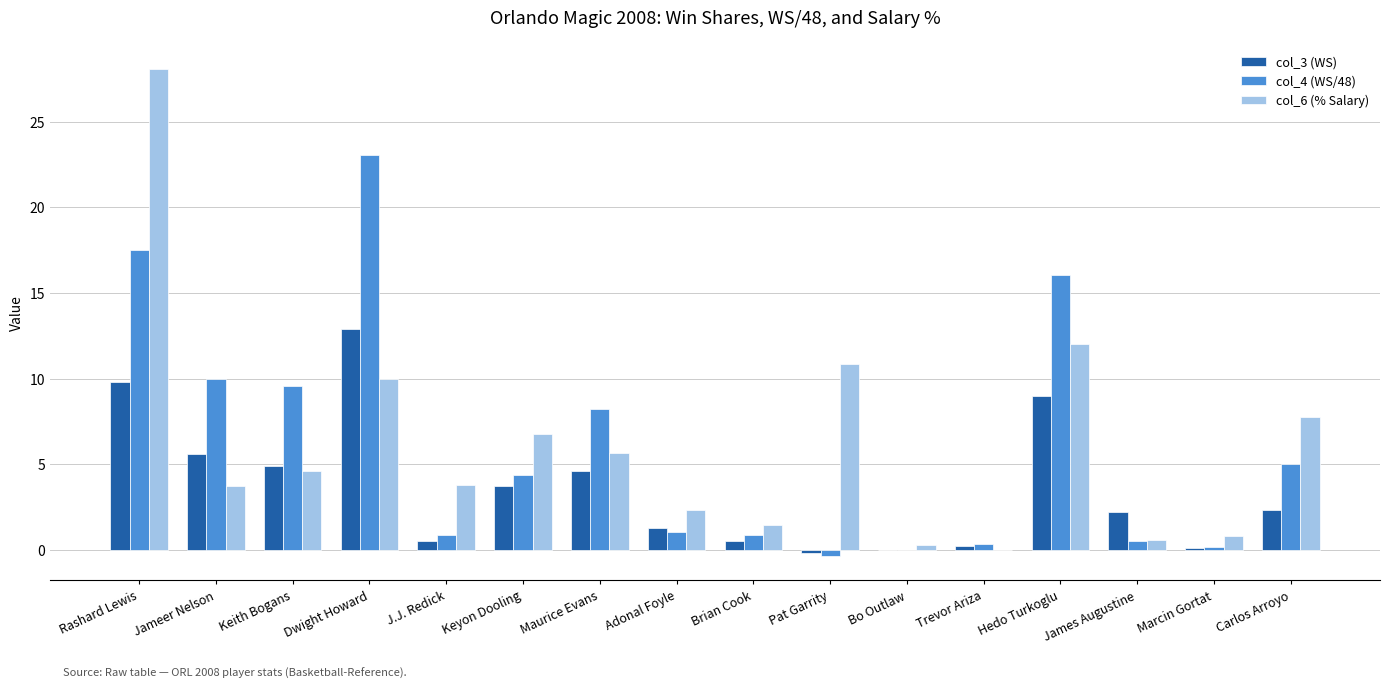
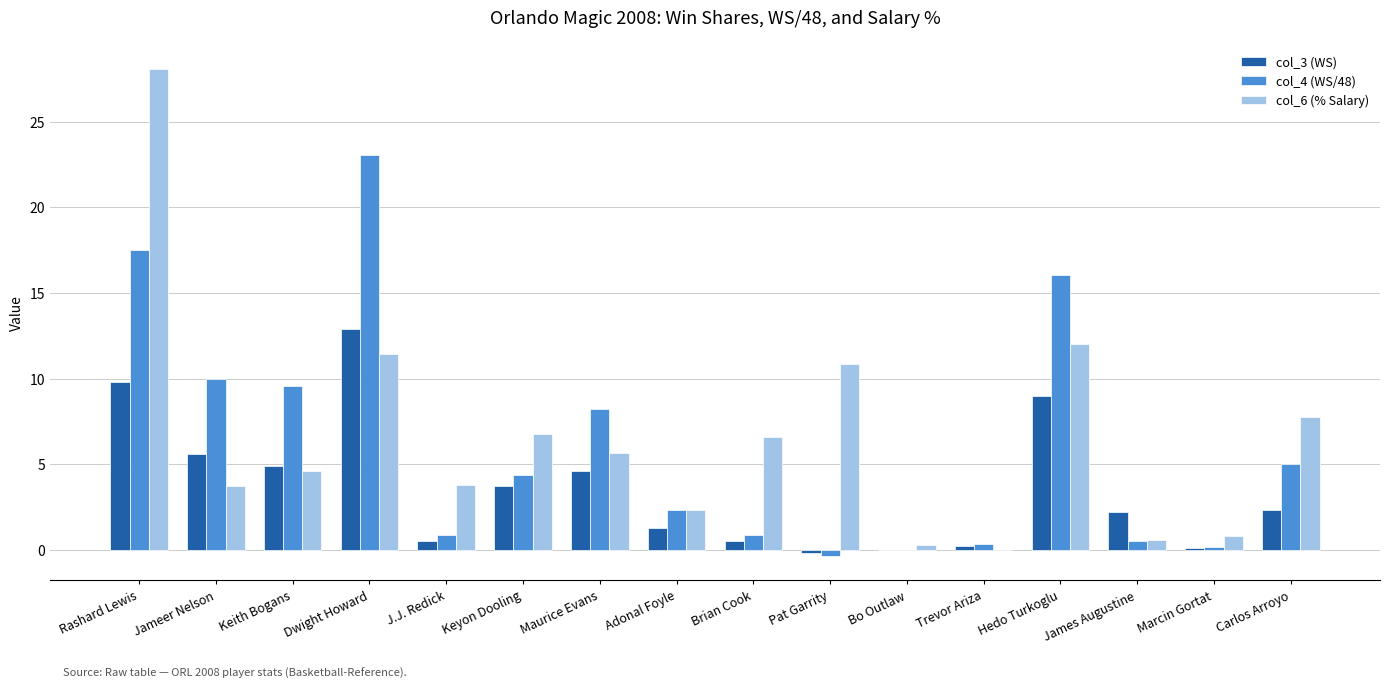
col_6 (% Salary), Dwight Howard: 10.0 -> 11.4
col_4 (WS/48), Adonal Foyle: 1.0 -> 2.3
col_6 (% Salary), Brian Cook: 1.4 -> 6.6
